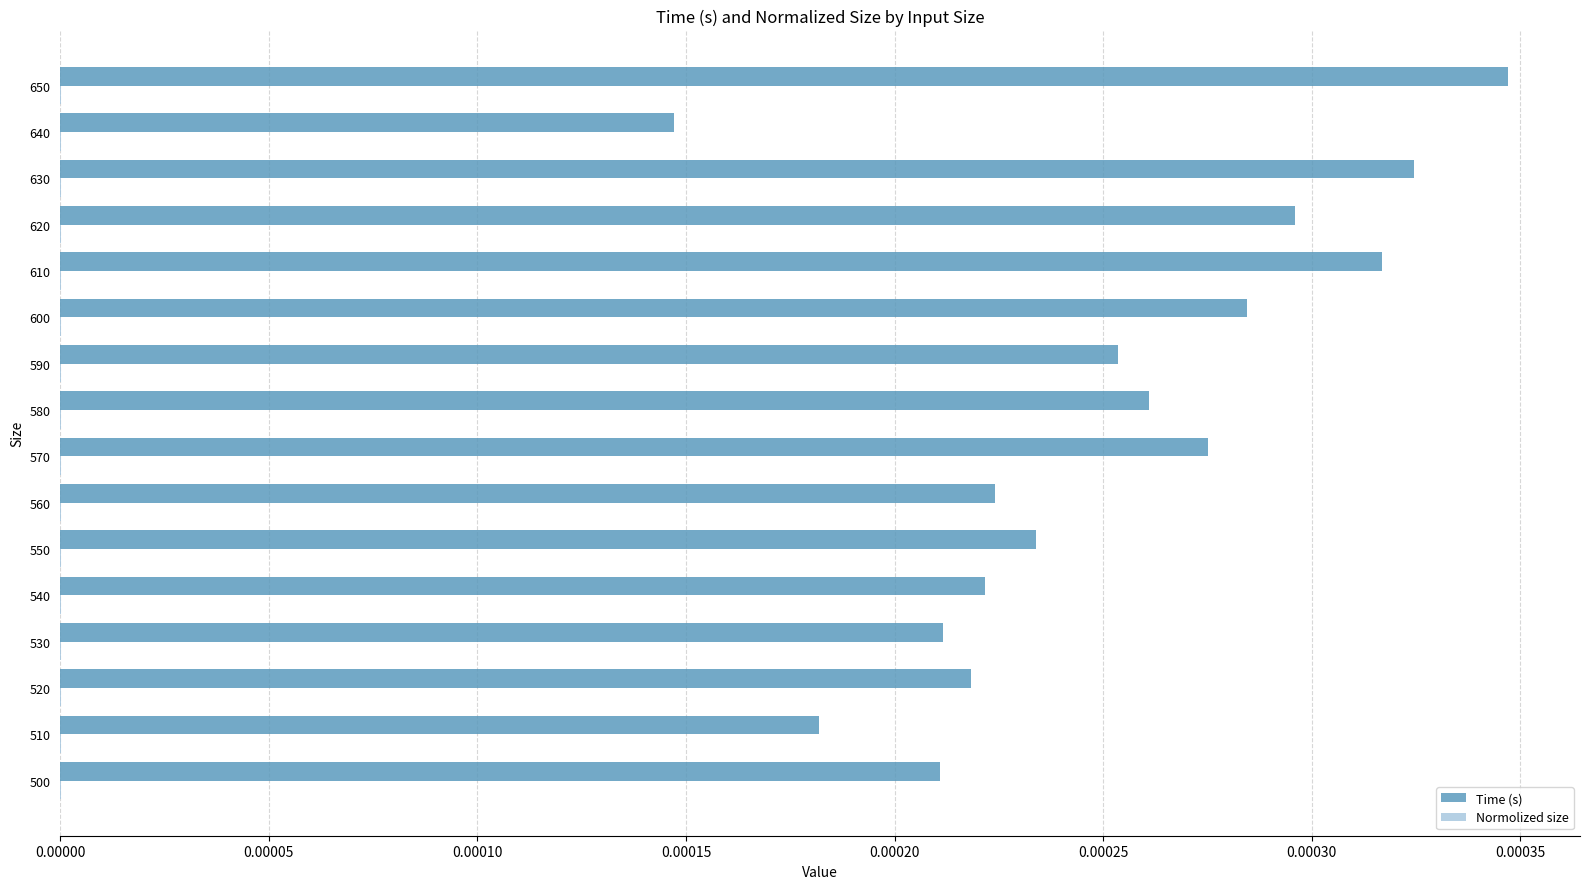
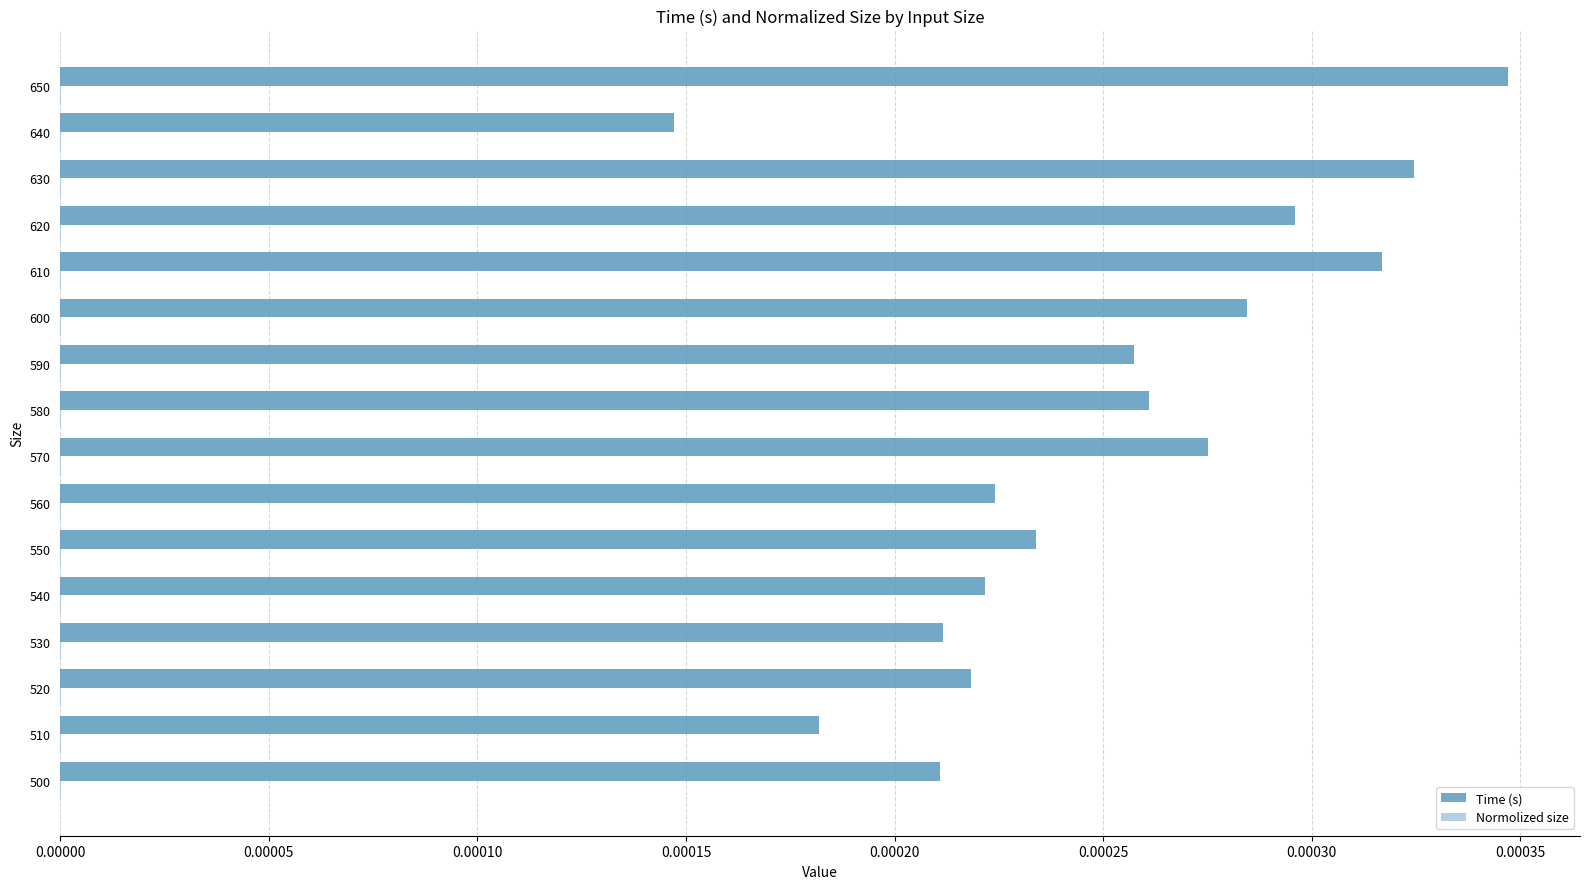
Time (s), 590: 0.000254 -> 0.000257
